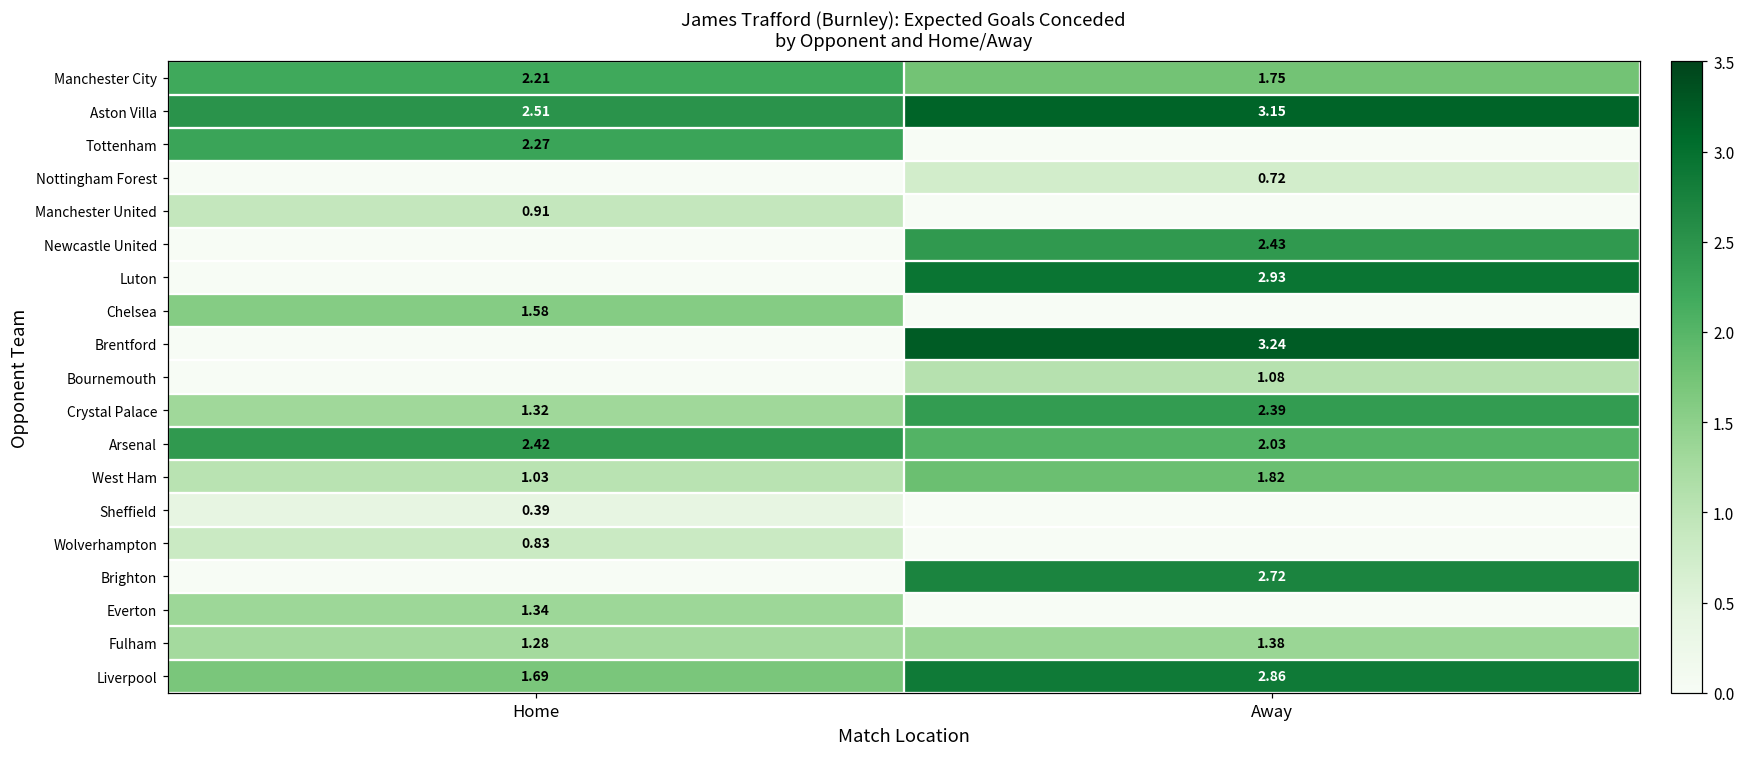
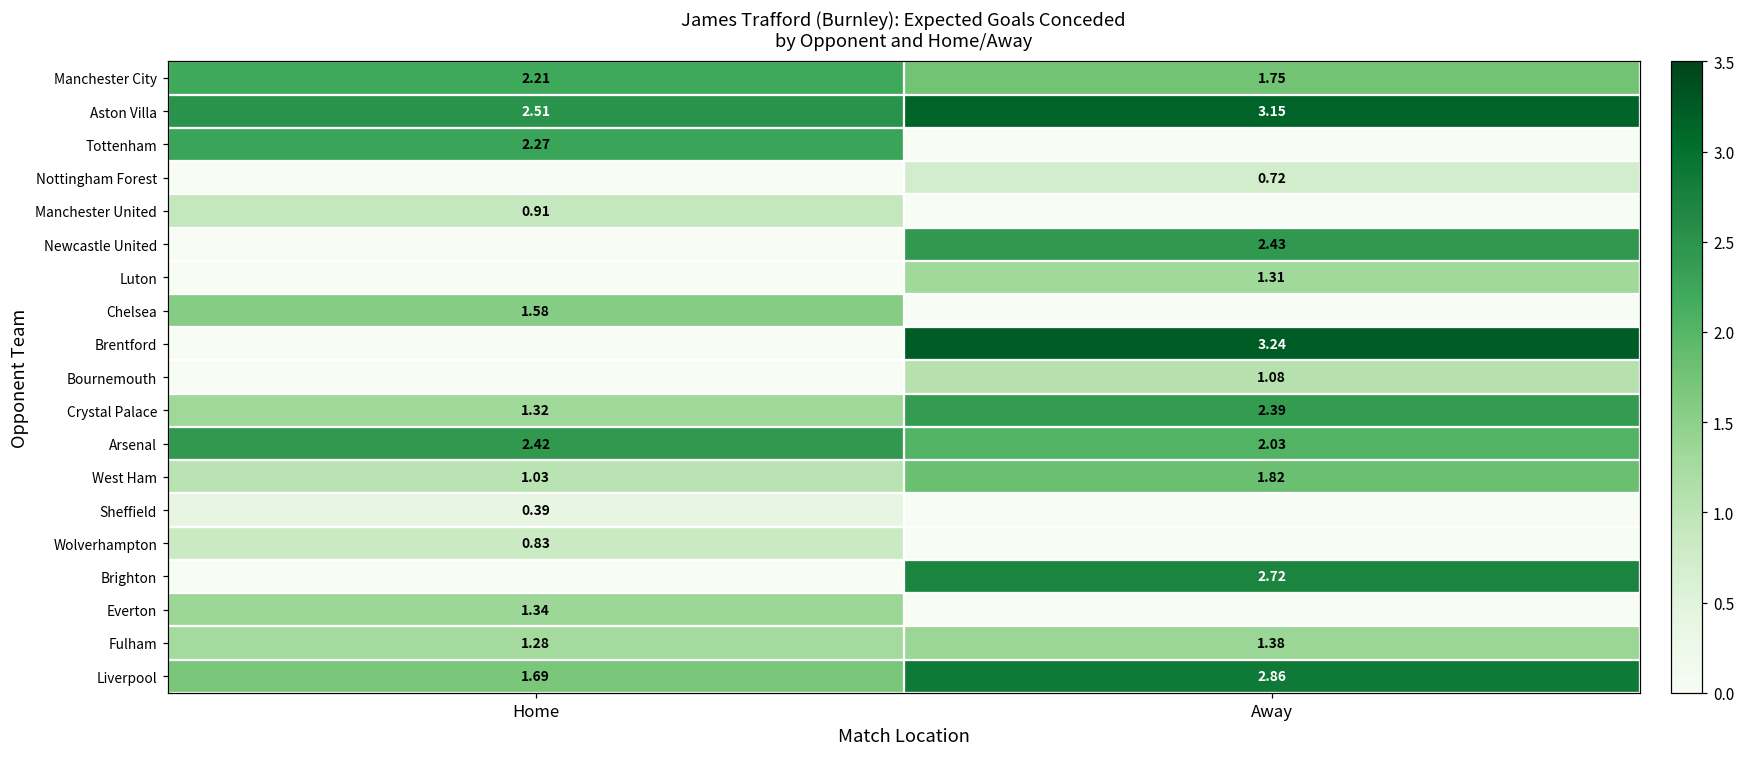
Luton, Away: 2.93 -> 1.31
